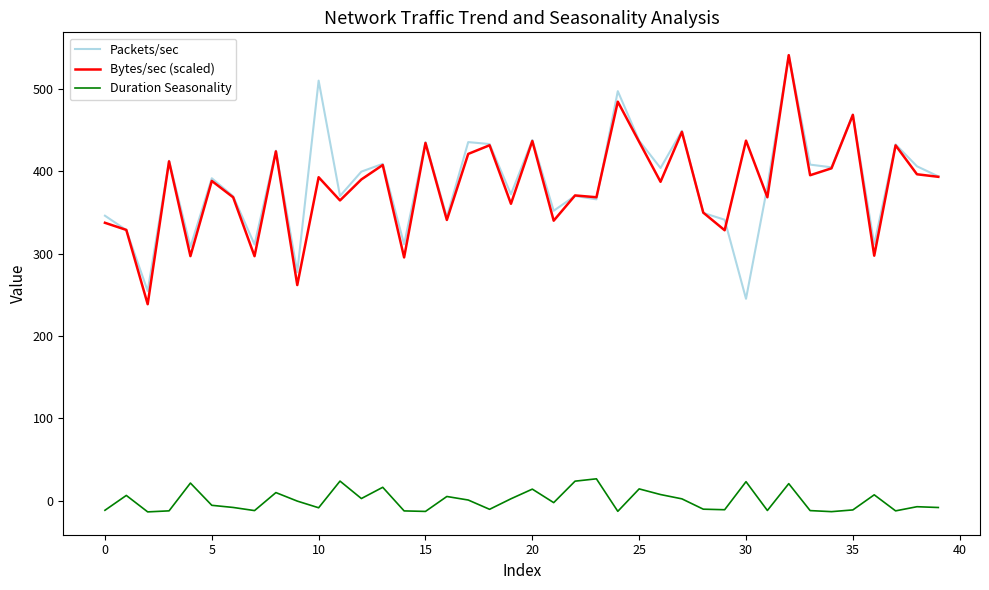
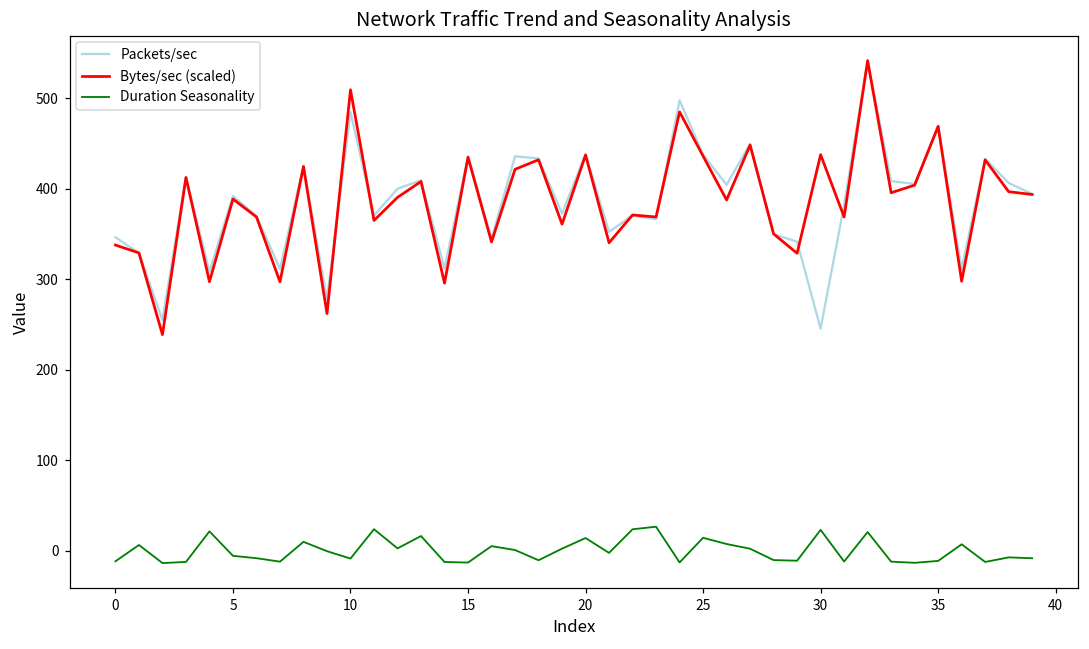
Packets/sec, 10: 510 -> 480
Bytes/sec (scaled), 10: 390 -> 510
